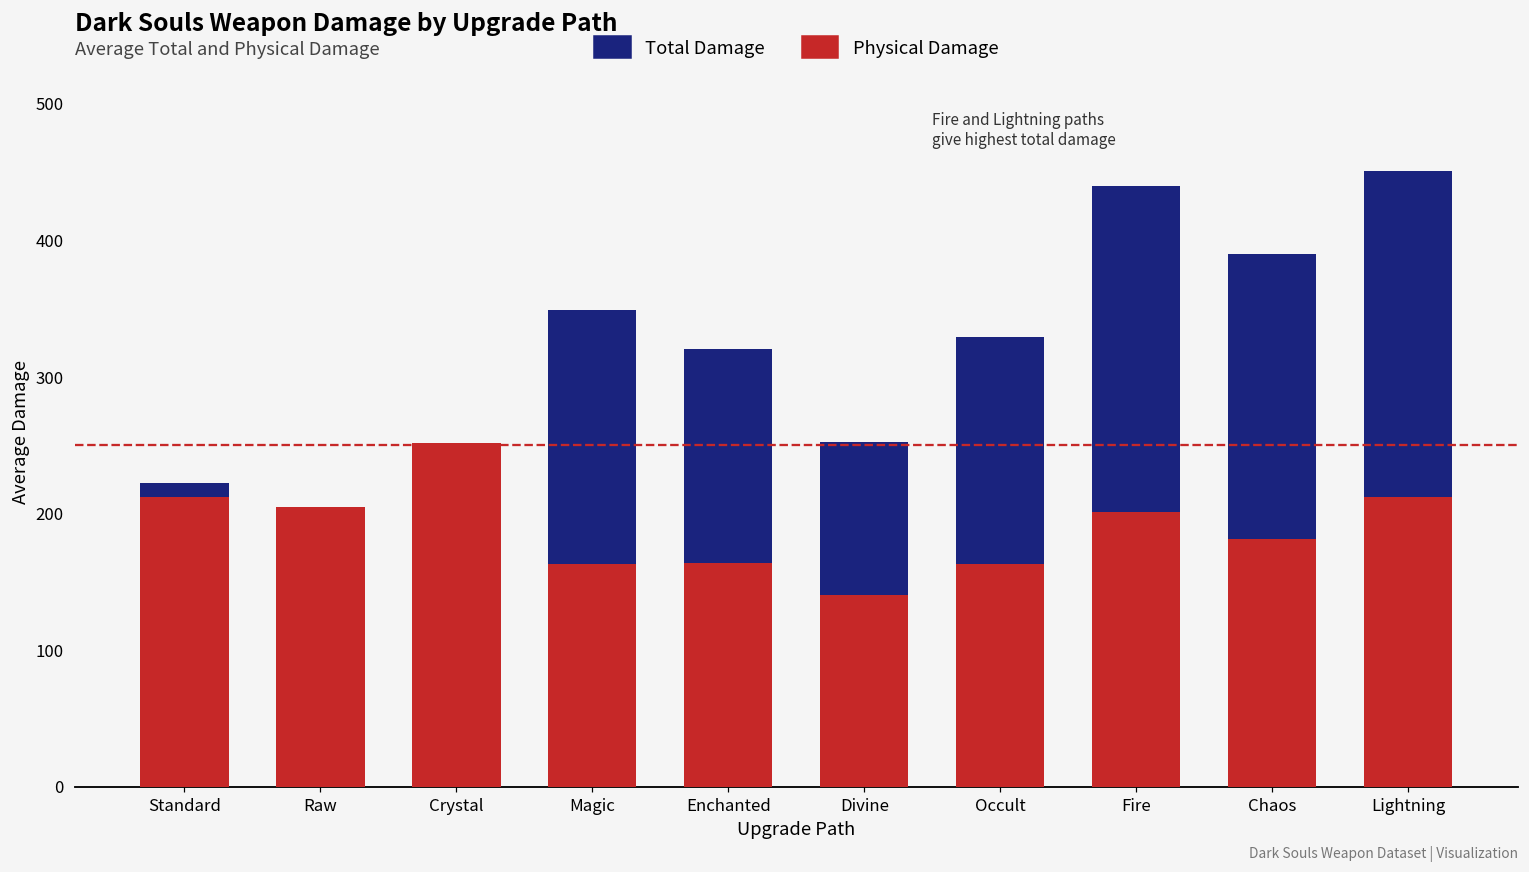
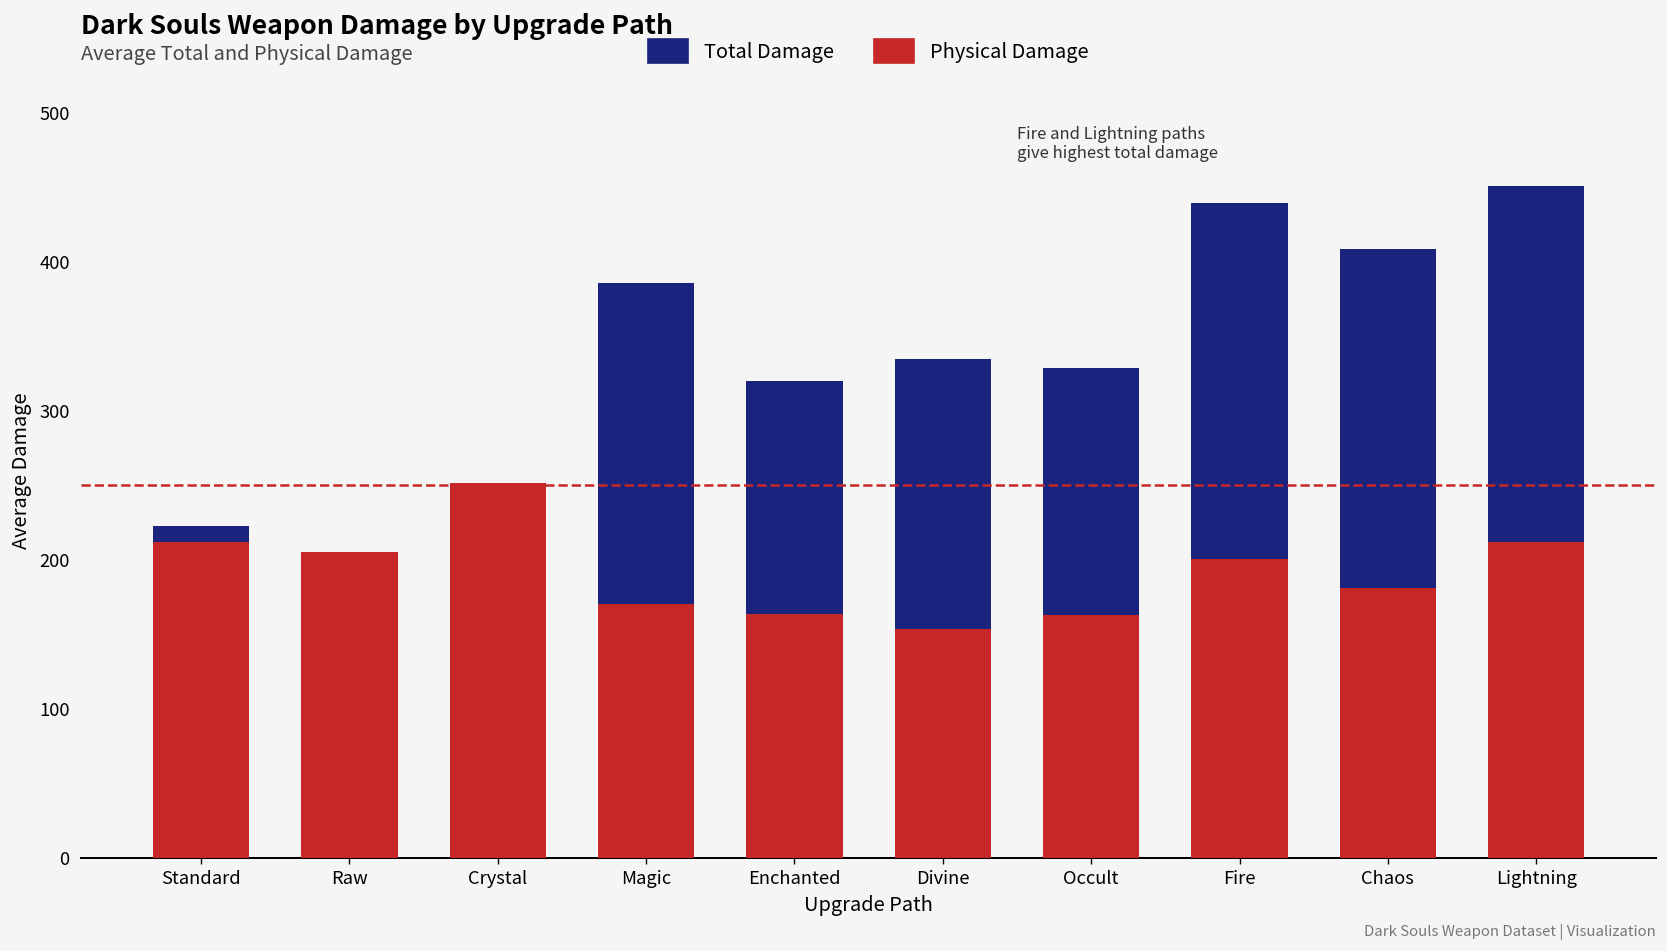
Total Damage, Magic: 349 -> 386
Physical Damage, Magic: 163 -> 171
Total Damage, Divine: 252 -> 335
Physical Damage, Divine: 140 -> 154
Total Damage, Chaos: 390 -> 409
